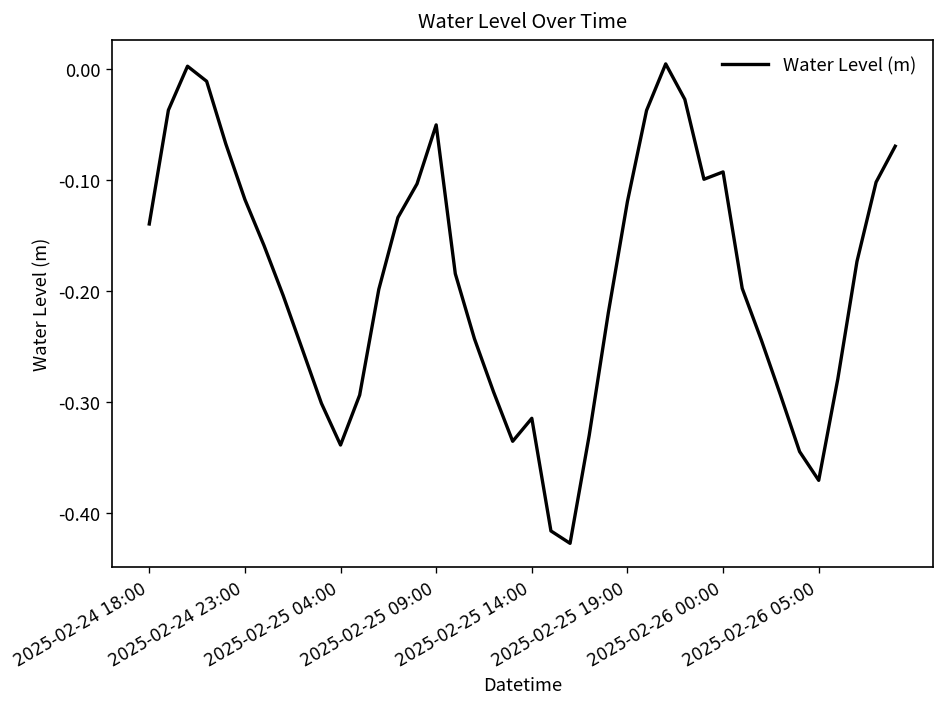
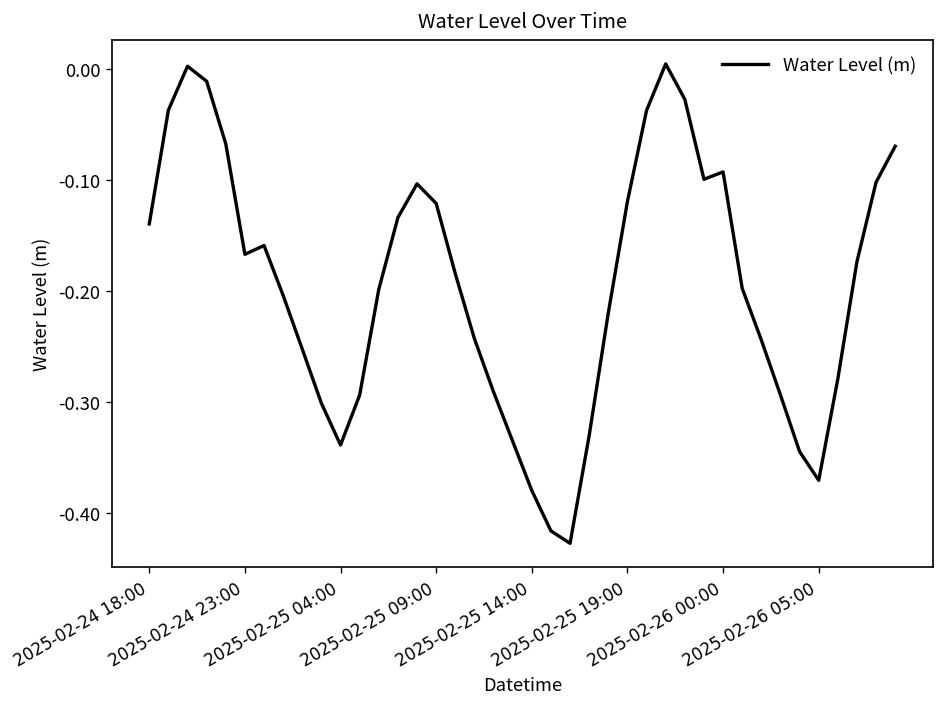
2025-02-24 23:00: -0.12 -> -0.17
2025-02-25 09:00: -0.05 -> -0.12
2025-02-25 14:00: -0.31 -> -0.38
